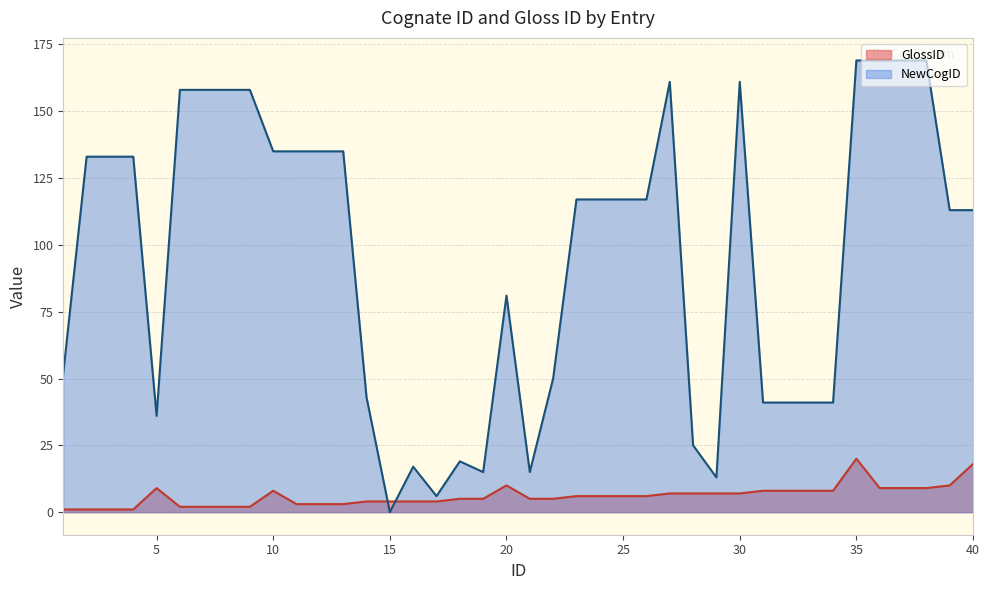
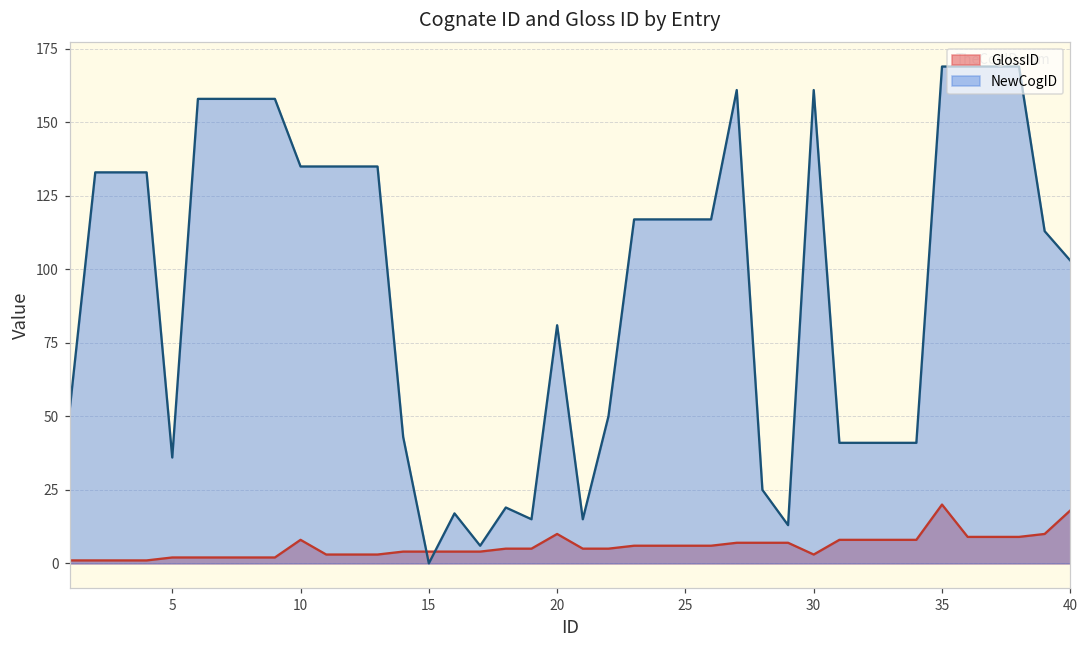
GlossID, 5: 9 -> 2
GlossID, 30: 7 -> 3
NewCogID, 40: 113 -> 103
